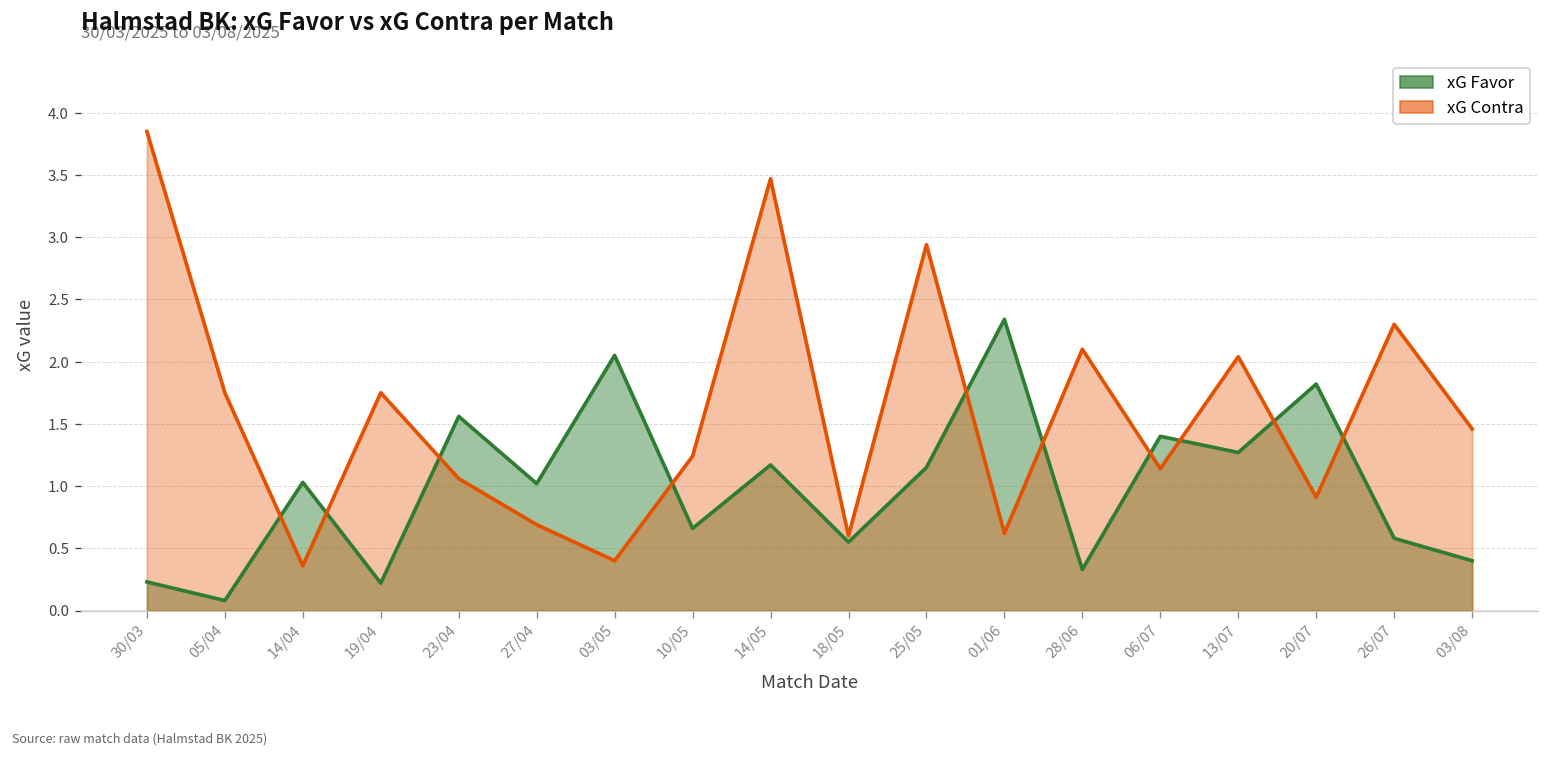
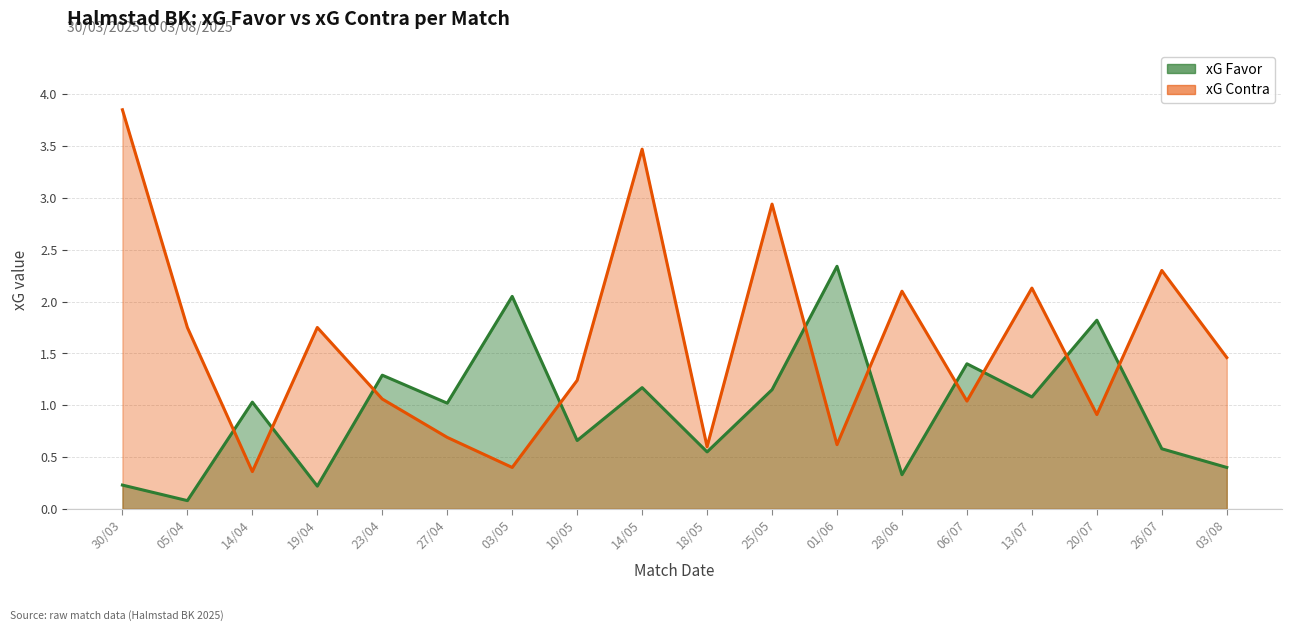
xG Favor, 23/04: 1.56 -> 1.29
xG Contra, 06/07: 1.14 -> 1.04
xG Favor, 13/07: 1.27 -> 1.08
xG Contra, 13/07: 2.04 -> 2.13
